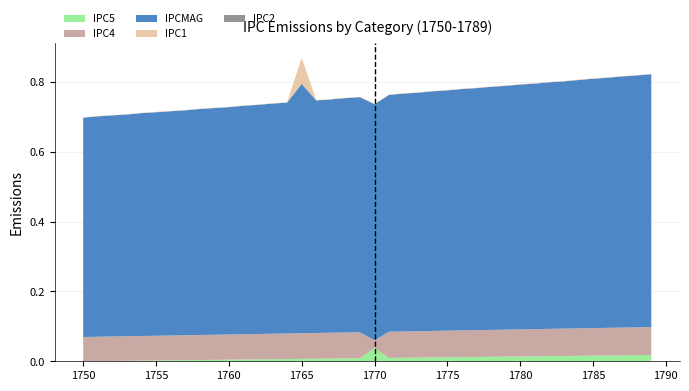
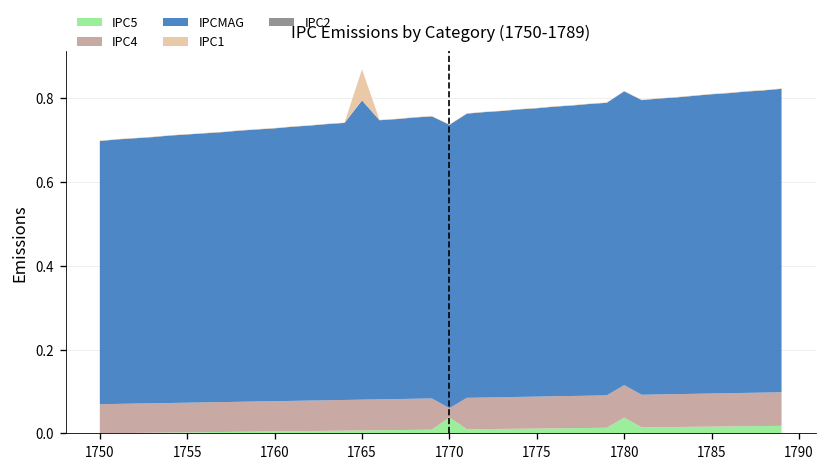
IPC5, 1780: 0.01 -> 0.04
